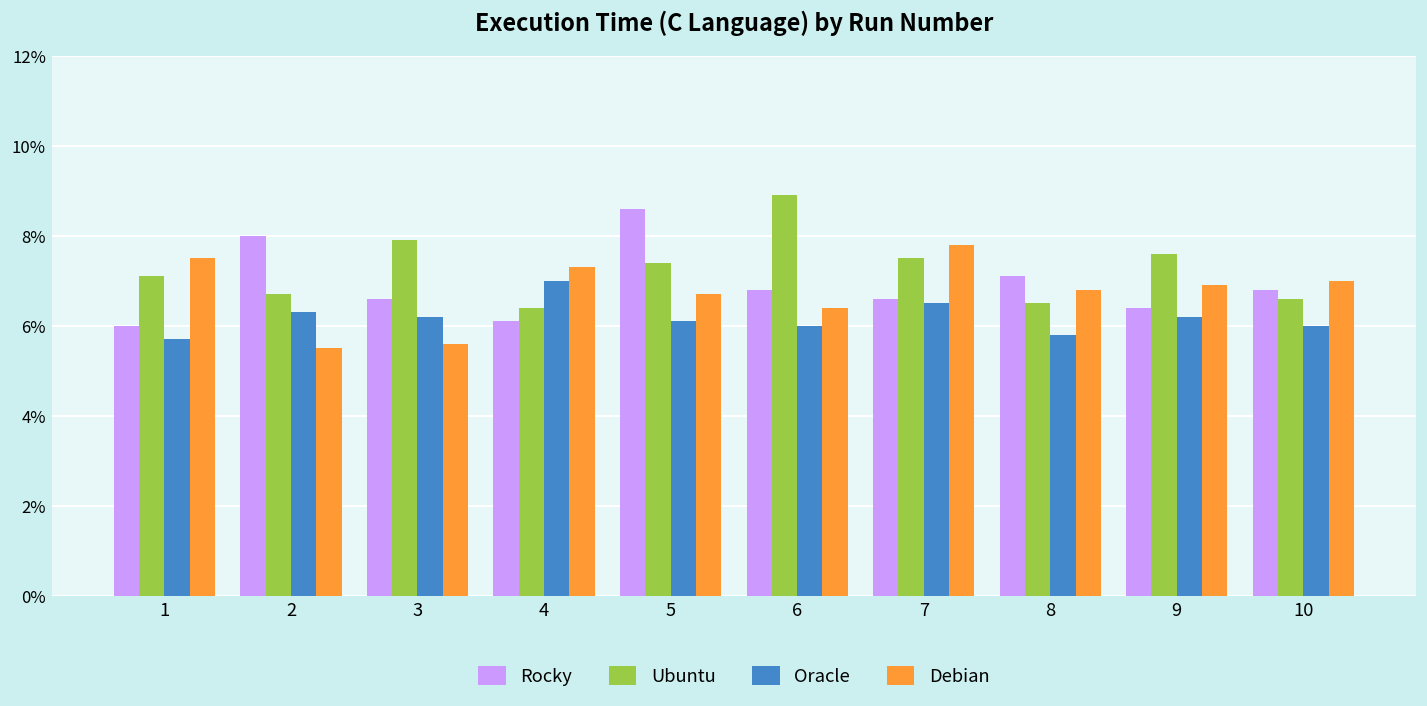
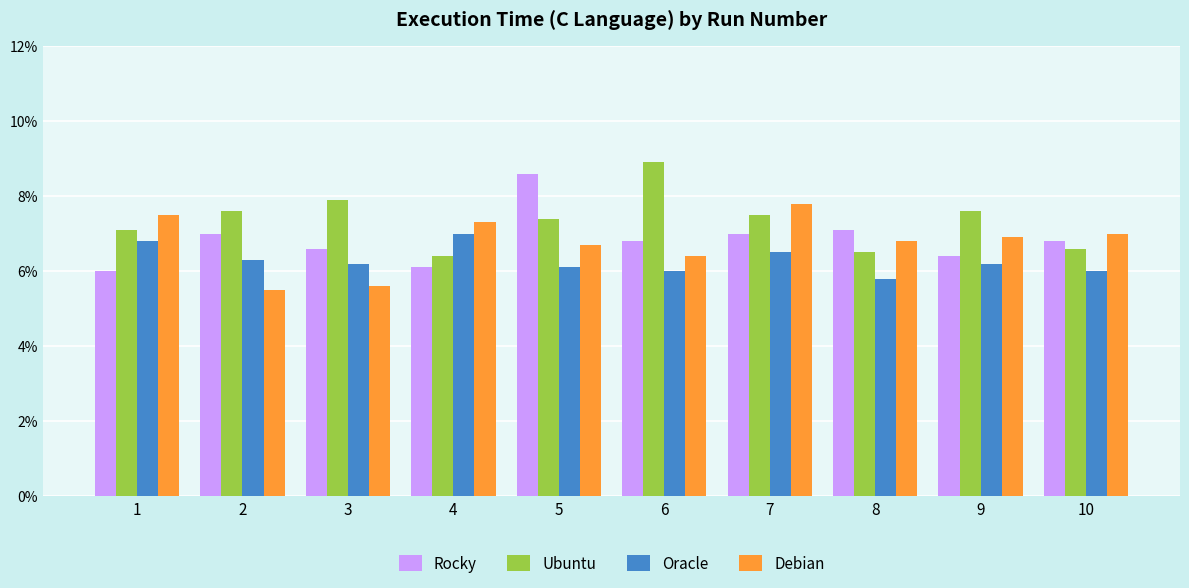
Oracle, 1: 5.7% -> 6.8%
Rocky, 2: 8.0% -> 7.0%
Ubuntu, 2: 6.7% -> 7.6%
Rocky, 7: 6.6% -> 7.0%
